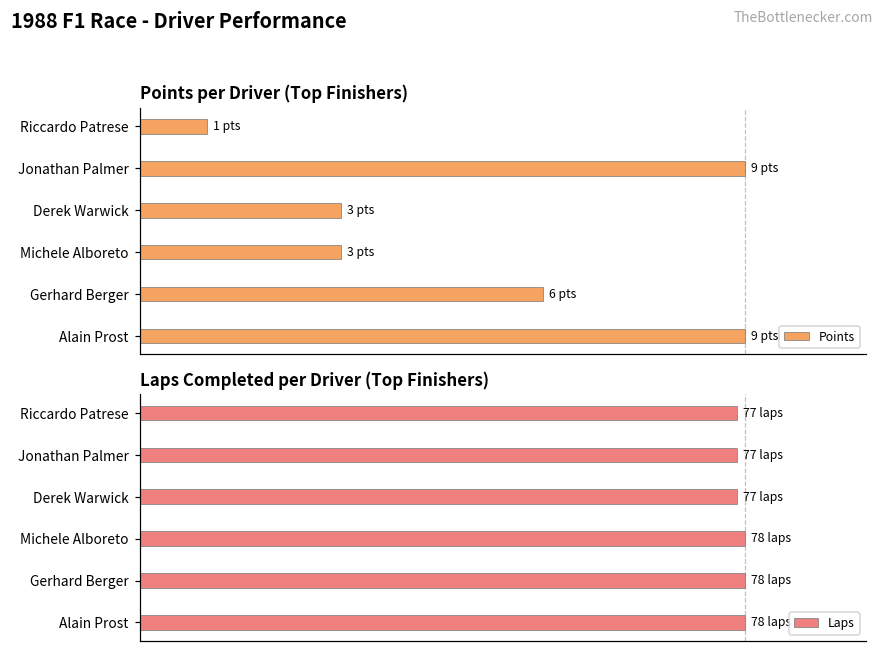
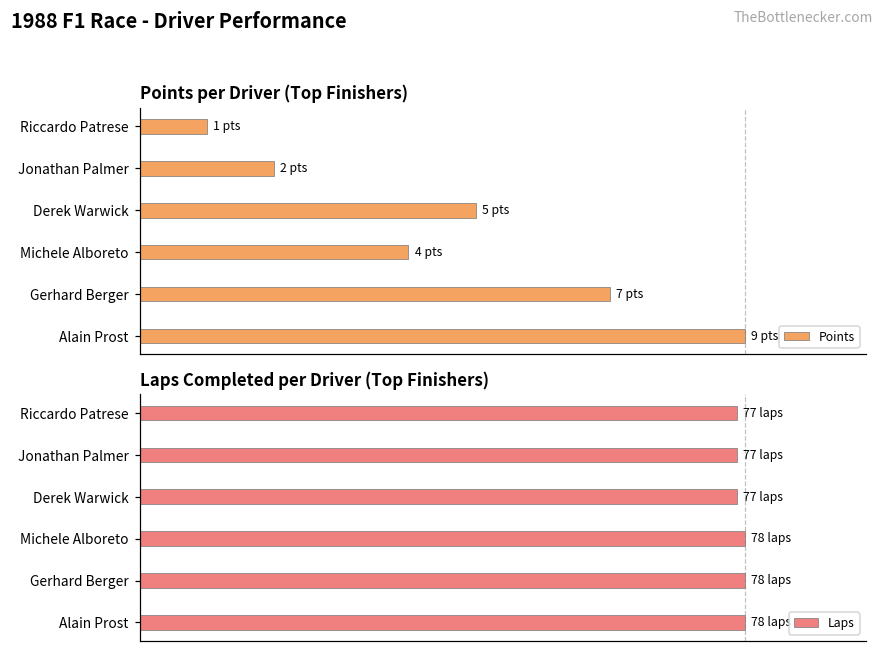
Points per Driver (Top Finishers), Jonathan Palmer: 9 -> 2
Points per Driver (Top Finishers), Derek Warwick: 3 -> 5
Points per Driver (Top Finishers), Michele Alboreto: 3 -> 4
Points per Driver (Top Finishers), Gerhard Berger: 6 -> 7
